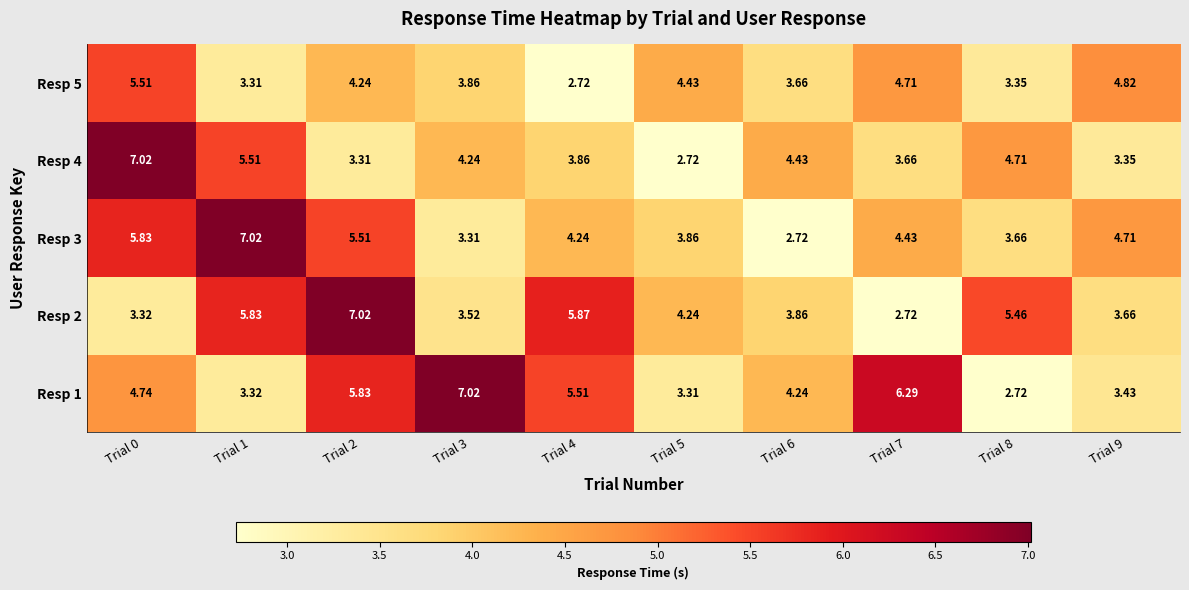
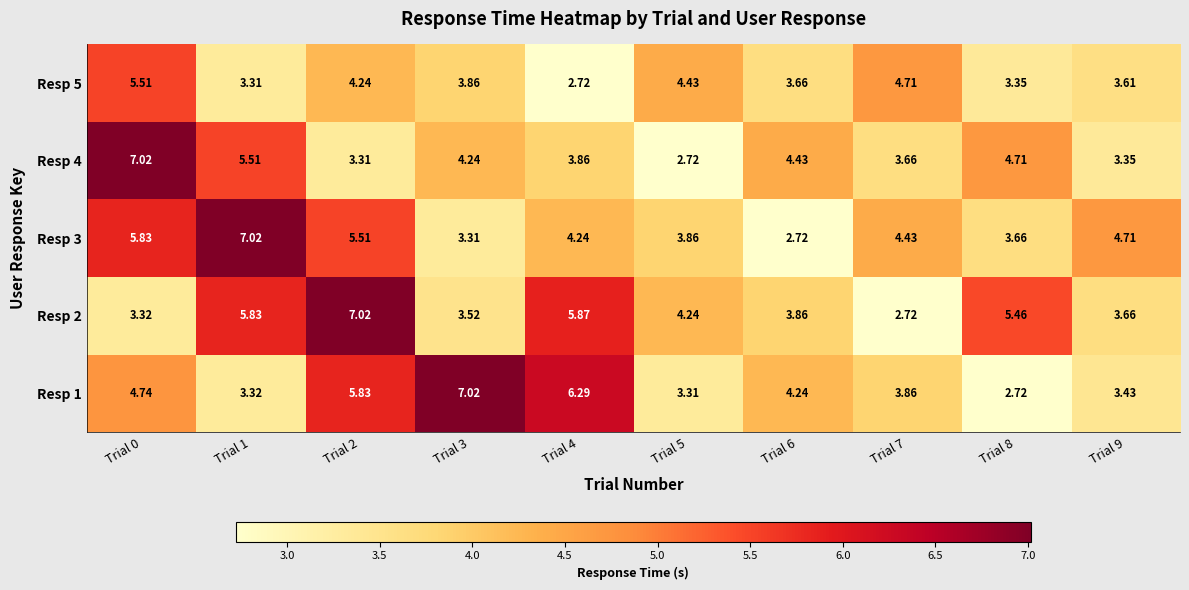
Resp 5, Trial 9: 4.82 -> 3.61
Resp 1, Trial 4: 5.51 -> 6.29
Resp 1, Trial 7: 6.29 -> 3.86
